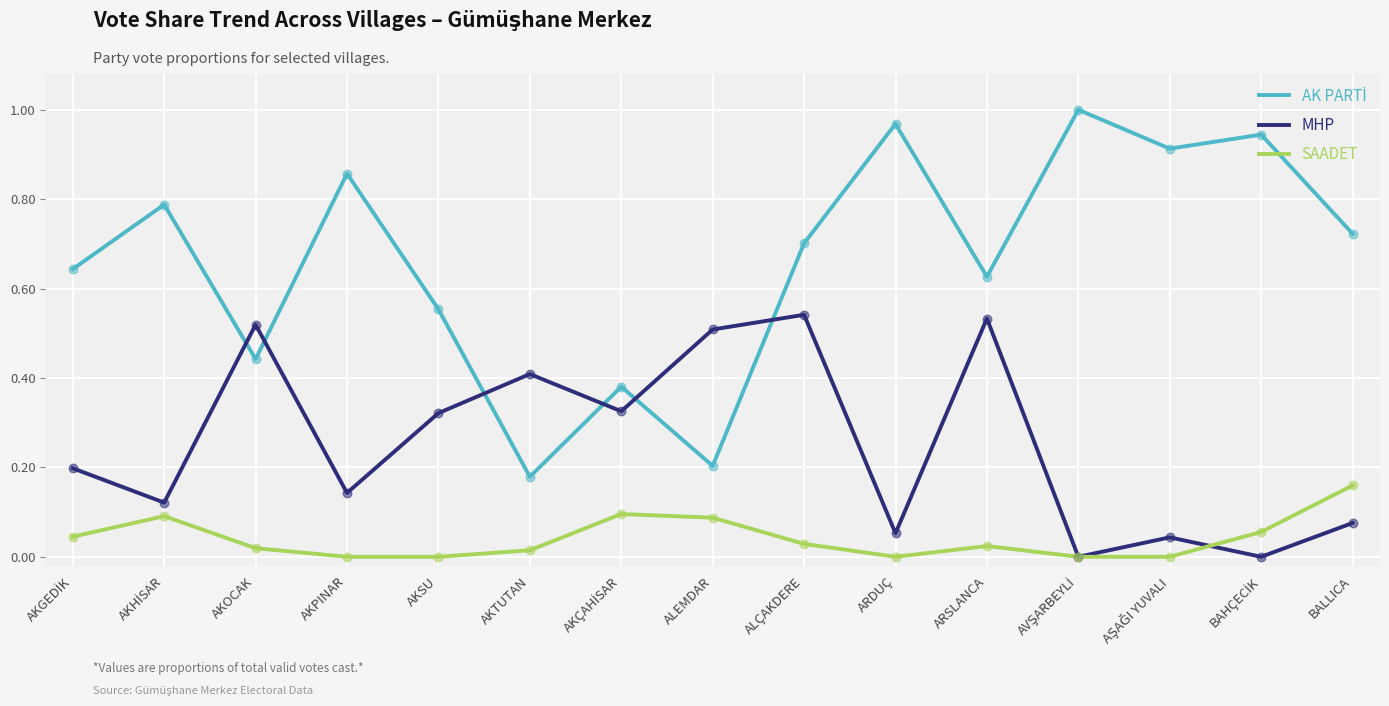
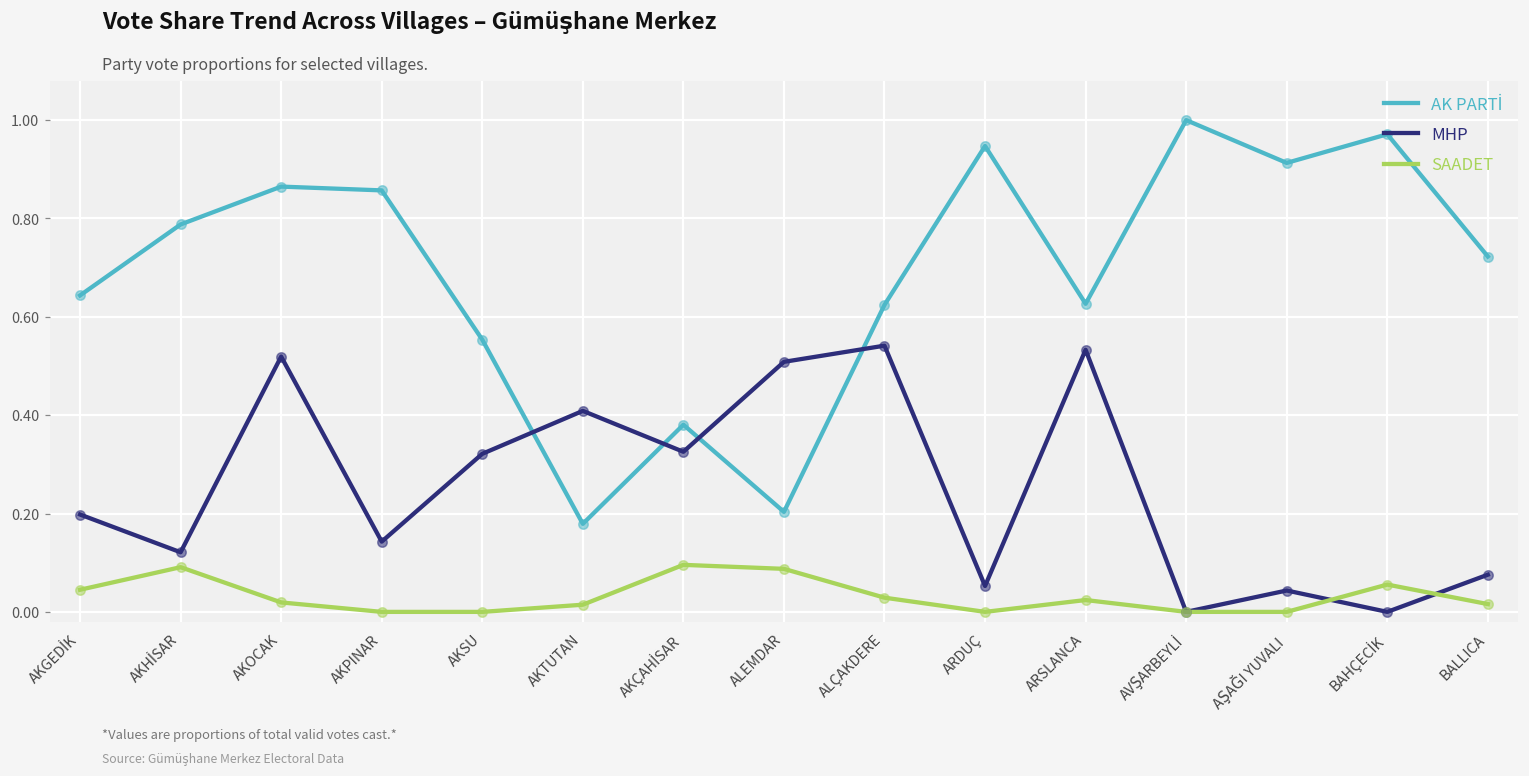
AK PARTİ, AKOCAK: 0.44 -> 0.86
AK PARTİ, ALÇAKDERE: 0.70 -> 0.62
AK PARTİ, ARDUÇ: 0.97 -> 0.95
AK PARTİ, BAHÇECİK: 0.94 -> 0.97
SAADET, BALLICA: 0.16 -> 0.02
